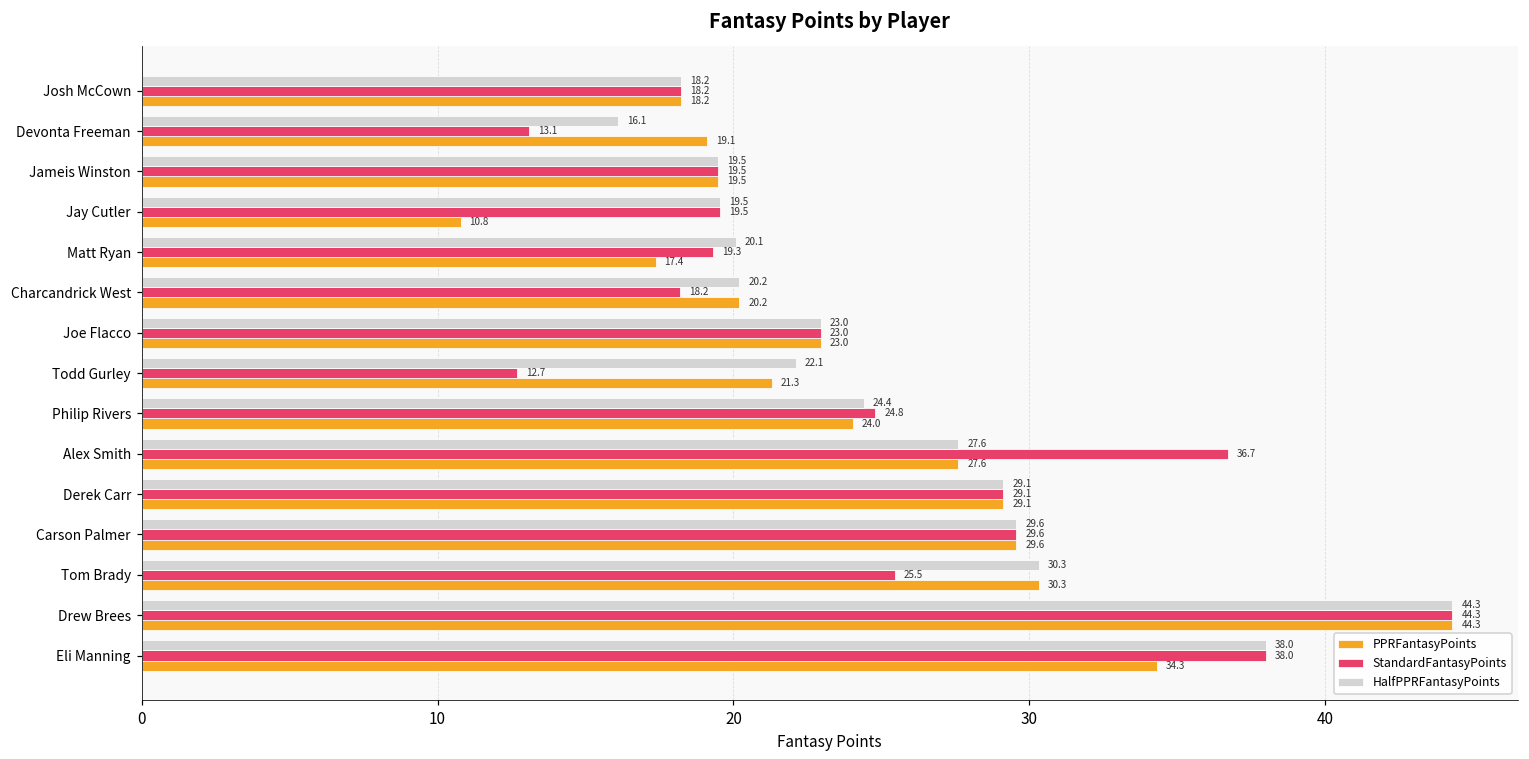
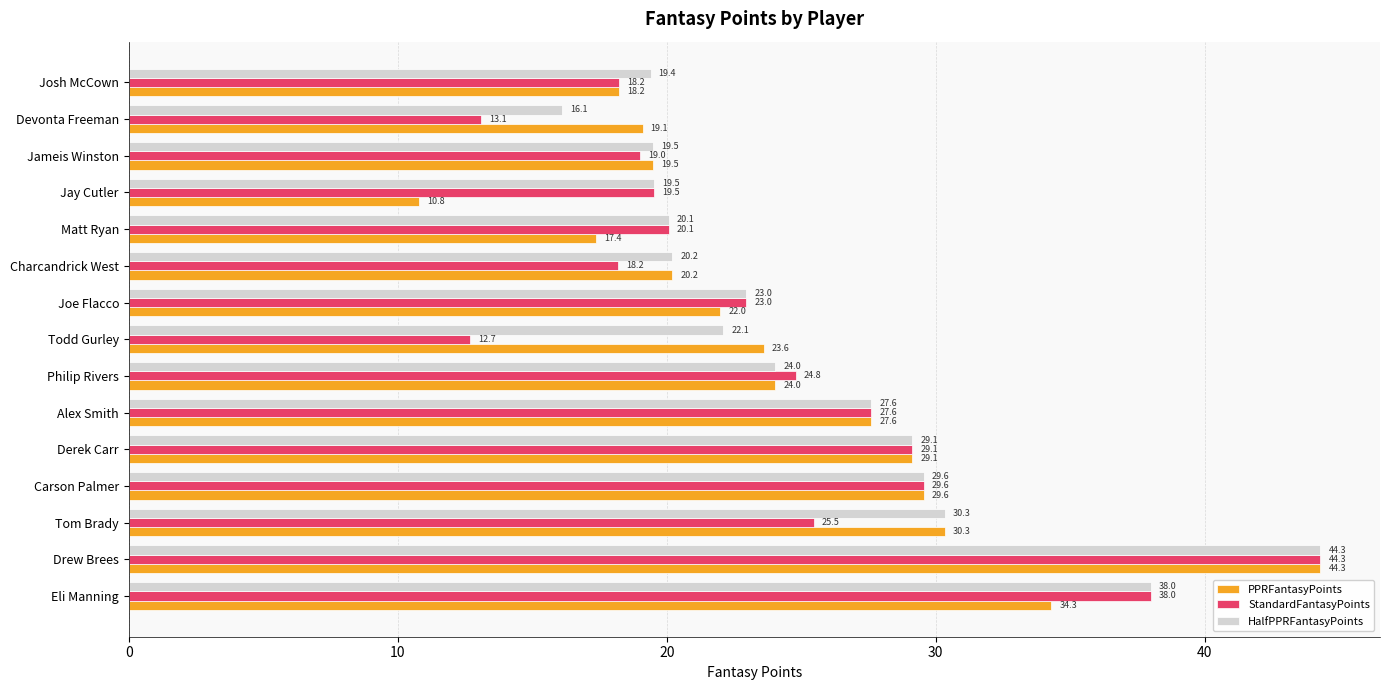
HalfPPRFantasyPoints, Josh McCown: 18.2 -> 19.4
StandardFantasyPoints, Jameis Winston: 19.5 -> 19.0
StandardFantasyPoints, Matt Ryan: 19.3 -> 20.1
PPRFantasyPoints, Joe Flacco: 23.0 -> 22.0
PPRFantasyPoints, Todd Gurley: 21.3 -> 23.6
HalfPPRFantasyPoints, Philip Rivers: 24.4 -> 24.0
StandardFantasyPoints, Alex Smith: 36.7 -> 27.6
